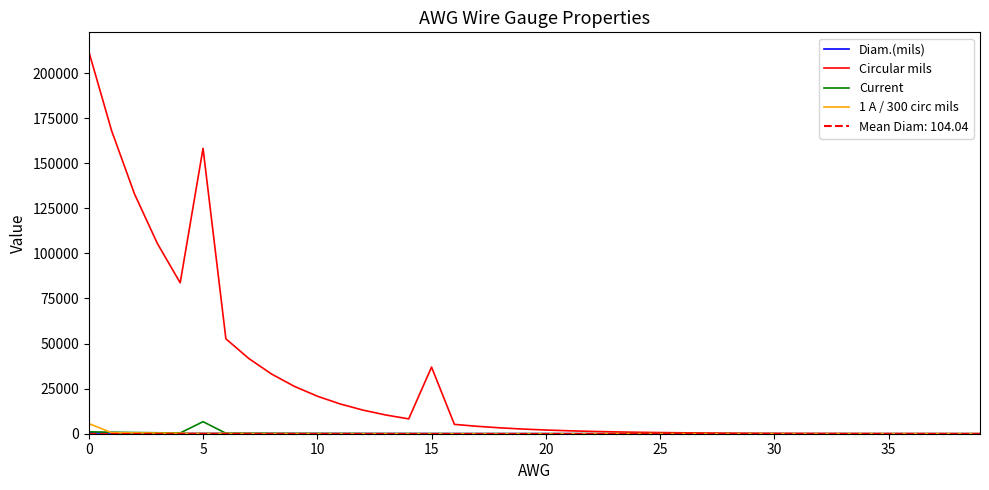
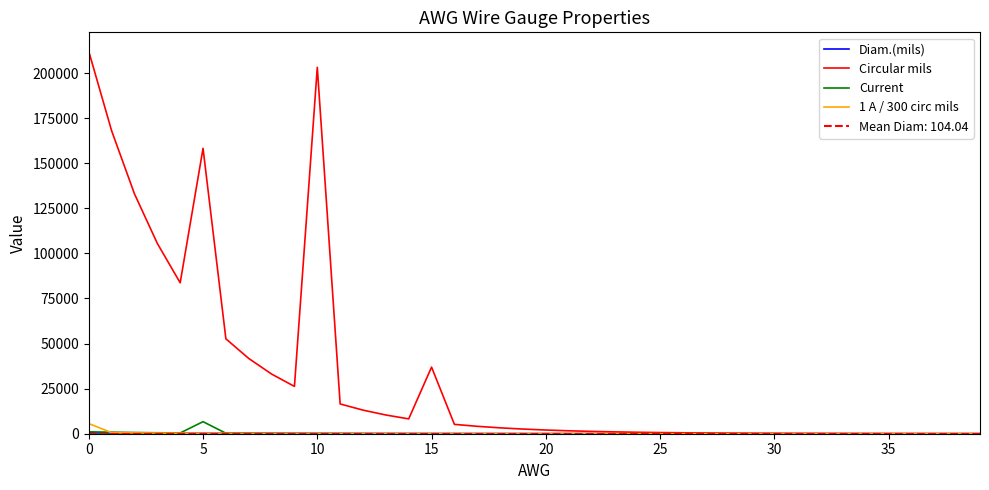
Circular mils, 10: 21000 -> 203000
